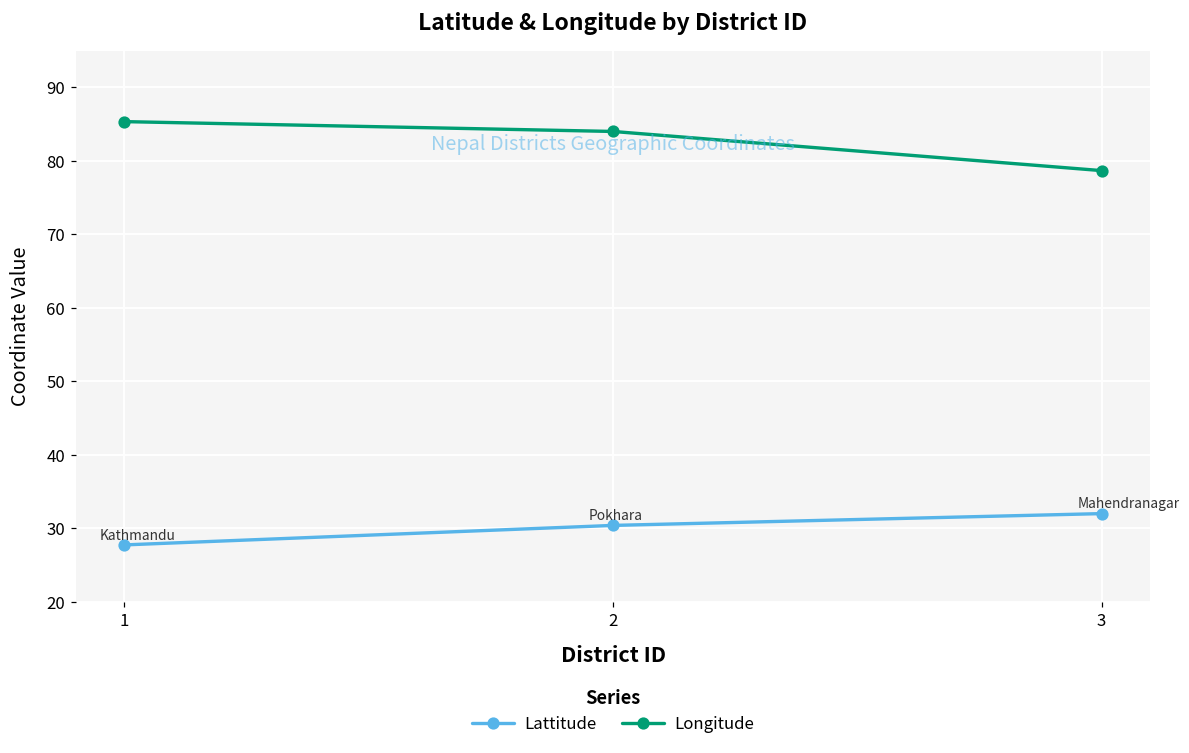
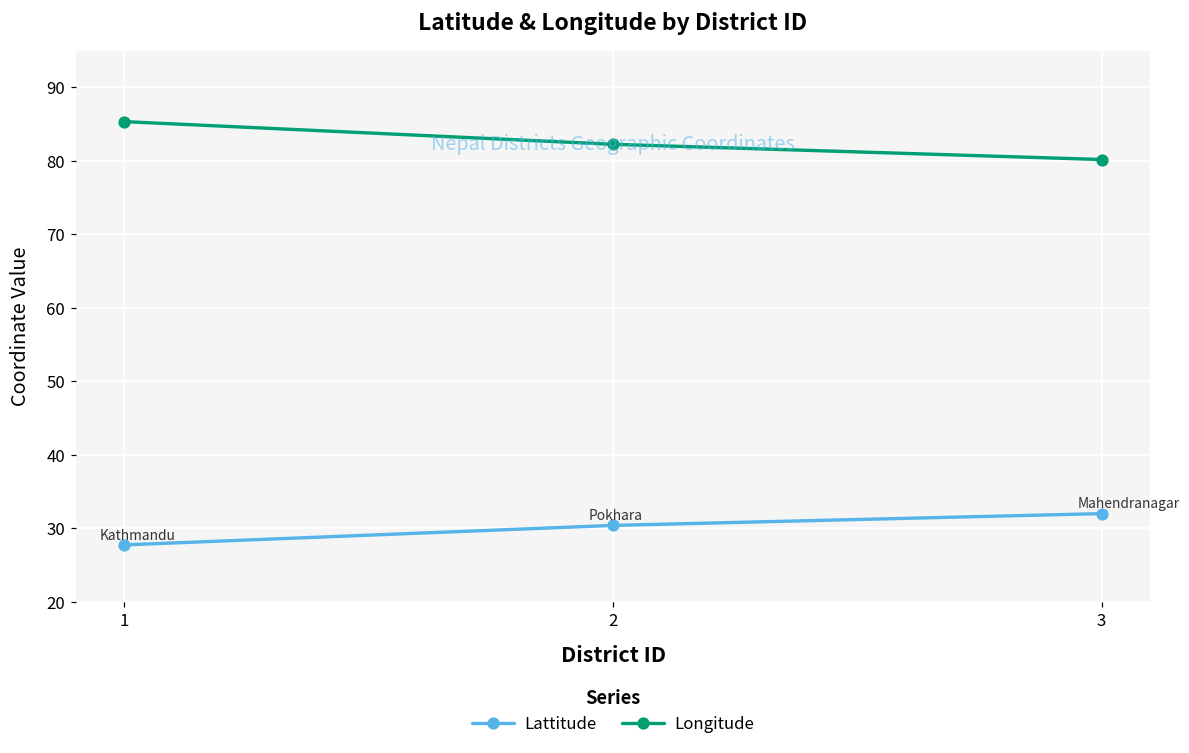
Longitude, 2: 84 -> 82
Longitude, 3: 79 -> 80
